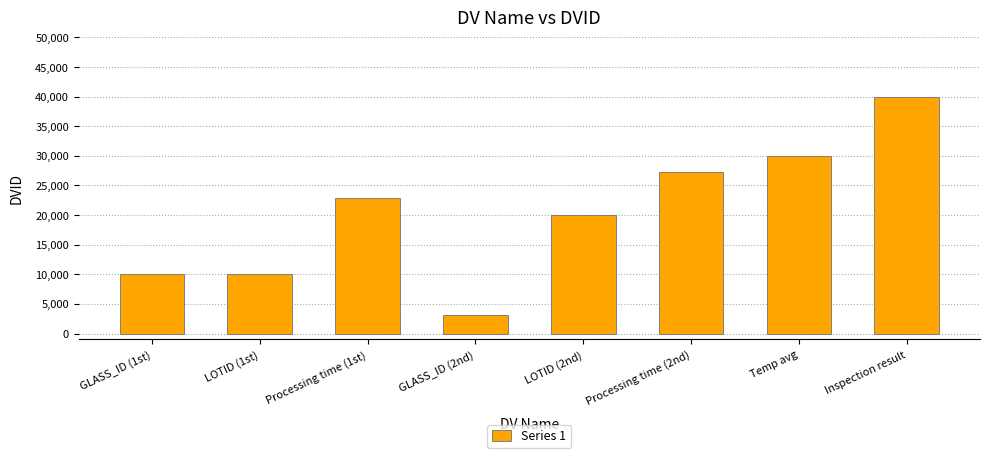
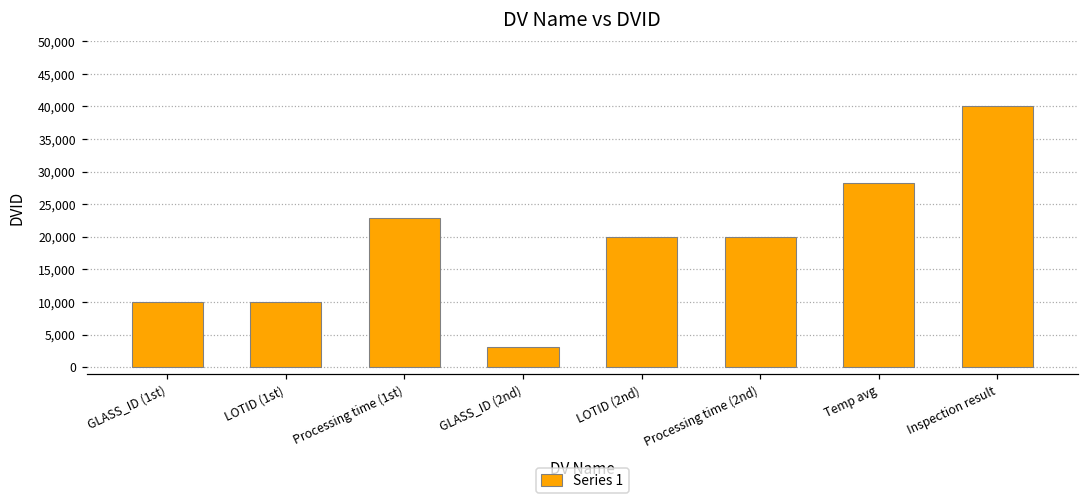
Processing time (2nd): 27,000 -> 20,000
Temp avg: 30,000 -> 28,000
